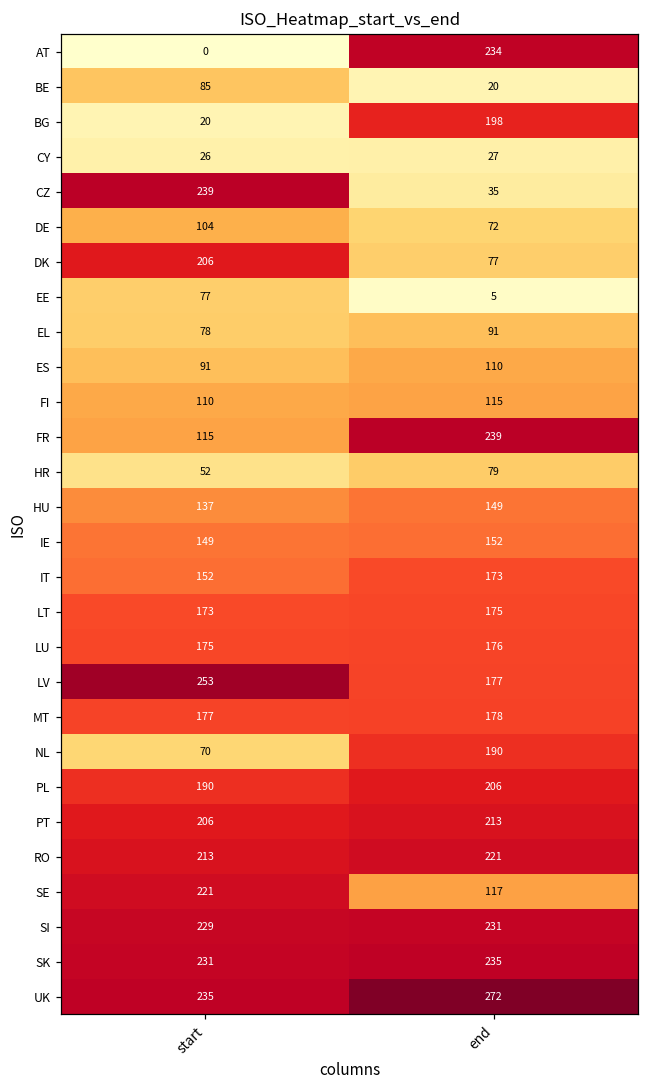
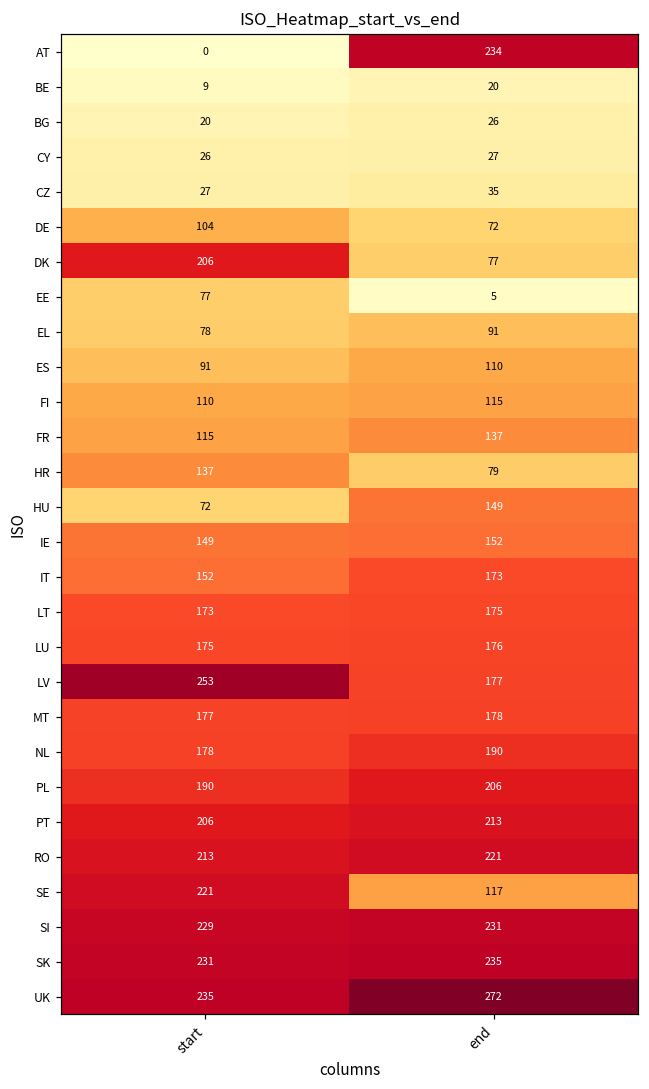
BE, start: 85 -> 9
BG, end: 198 -> 26
CZ, start: 239 -> 27
FR, end: 239 -> 137
HR, start: 52 -> 137
HU, start: 137 -> 72
NL, start: 70 -> 178
